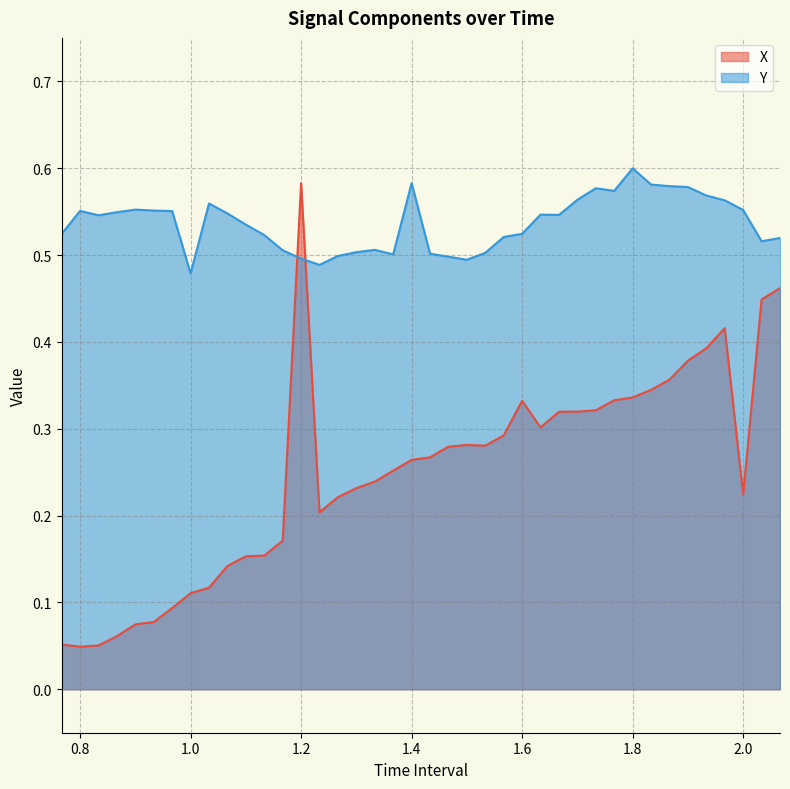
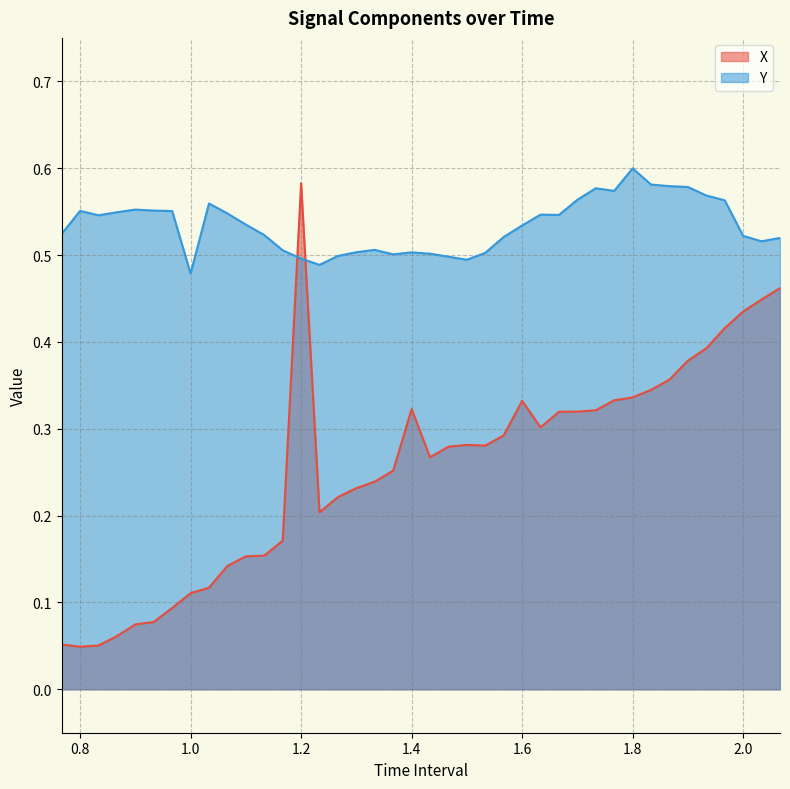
X, 1.4: 0.26 -> 0.32
Y, 1.4: 0.58 -> 0.50
Y, 1.6: 0.52 -> 0.53
X, 2.0: 0.22 -> 0.43
Y, 2.0: 0.55 -> 0.52
